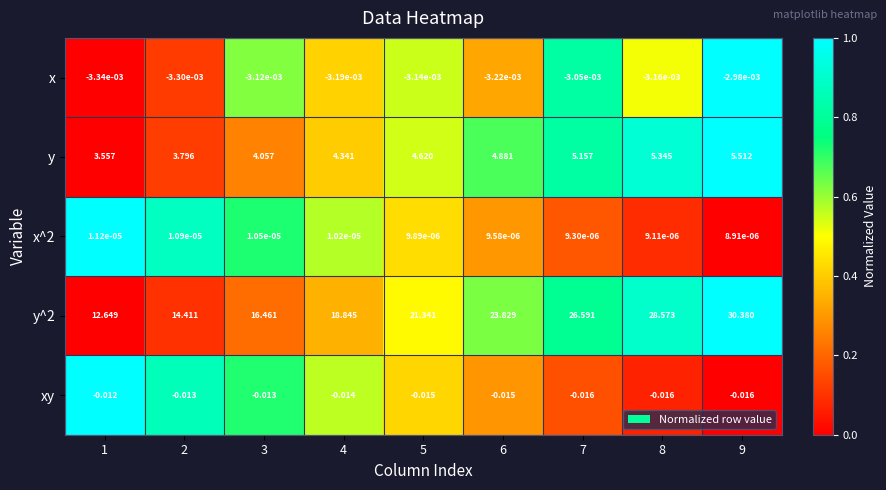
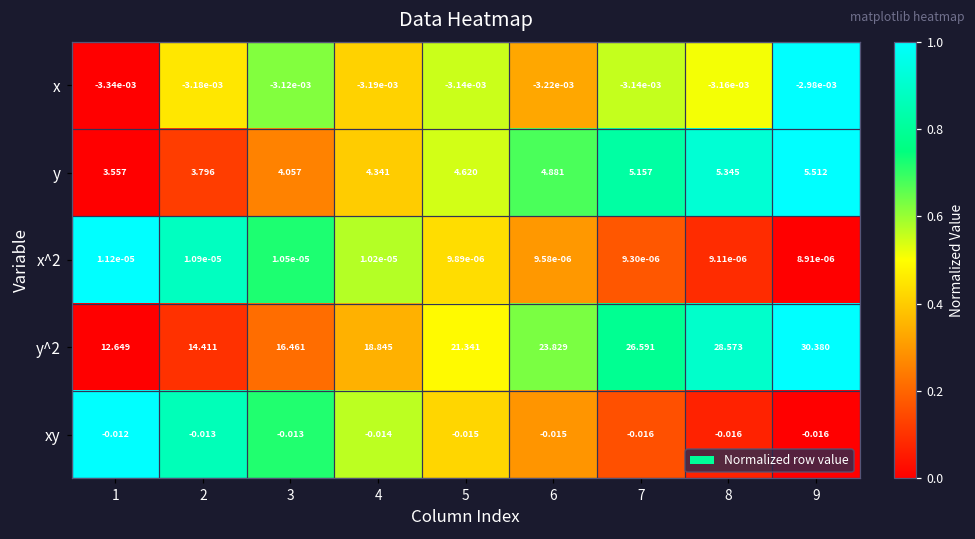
x, 2: -3.30e-03 -> -3.18e-03
x, 7: -3.05e-03 -> -3.14e-03
